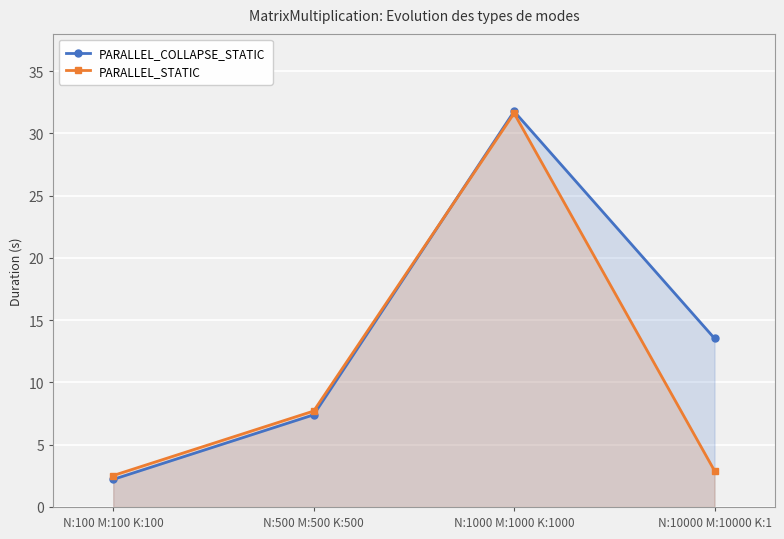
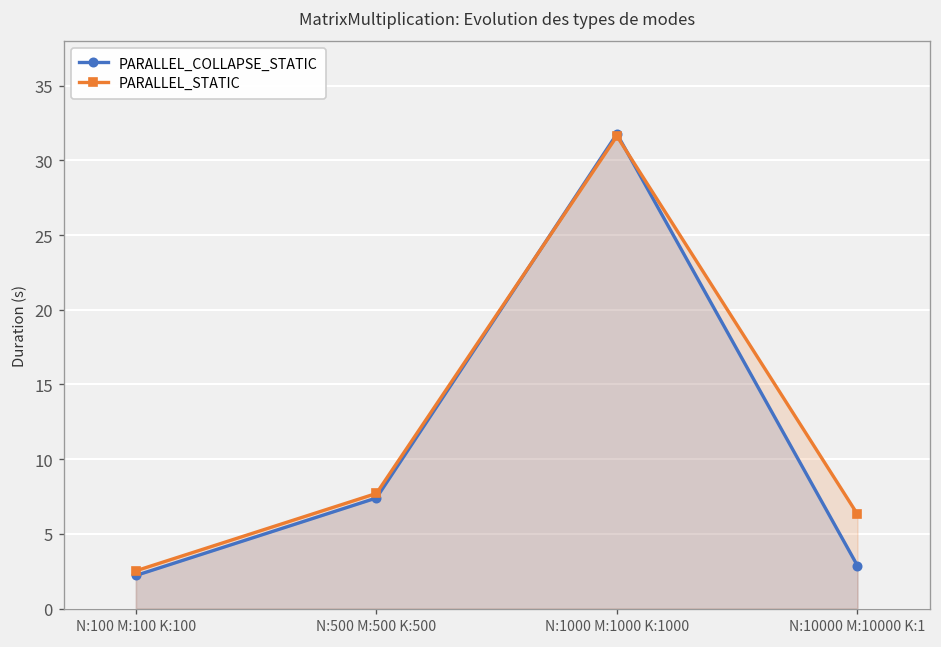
PARALLEL_COLLAPSE_STATIC, N:10000 M:10000 K:1: 13.5 -> 2.9
PARALLEL_STATIC, N:10000 M:10000 K:1: 2.9 -> 6.3
